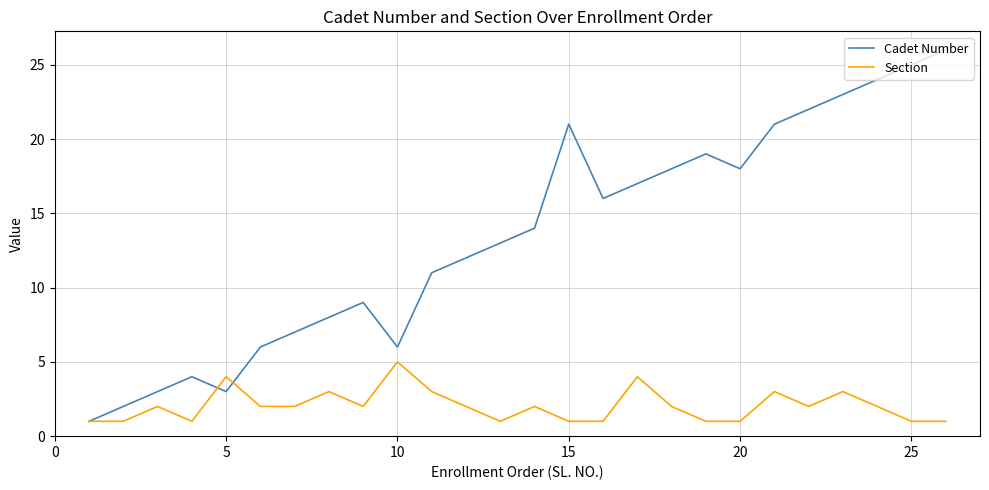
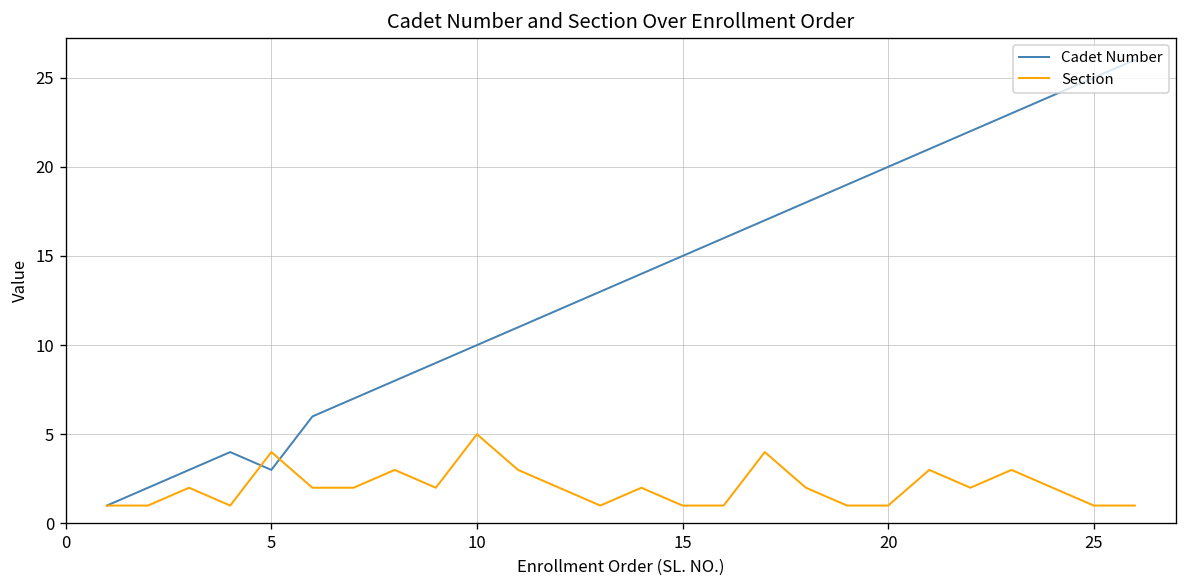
Cadet Number, 10: 6 -> 10
Cadet Number, 15: 21 -> 15
Cadet Number, 20: 18 -> 20
